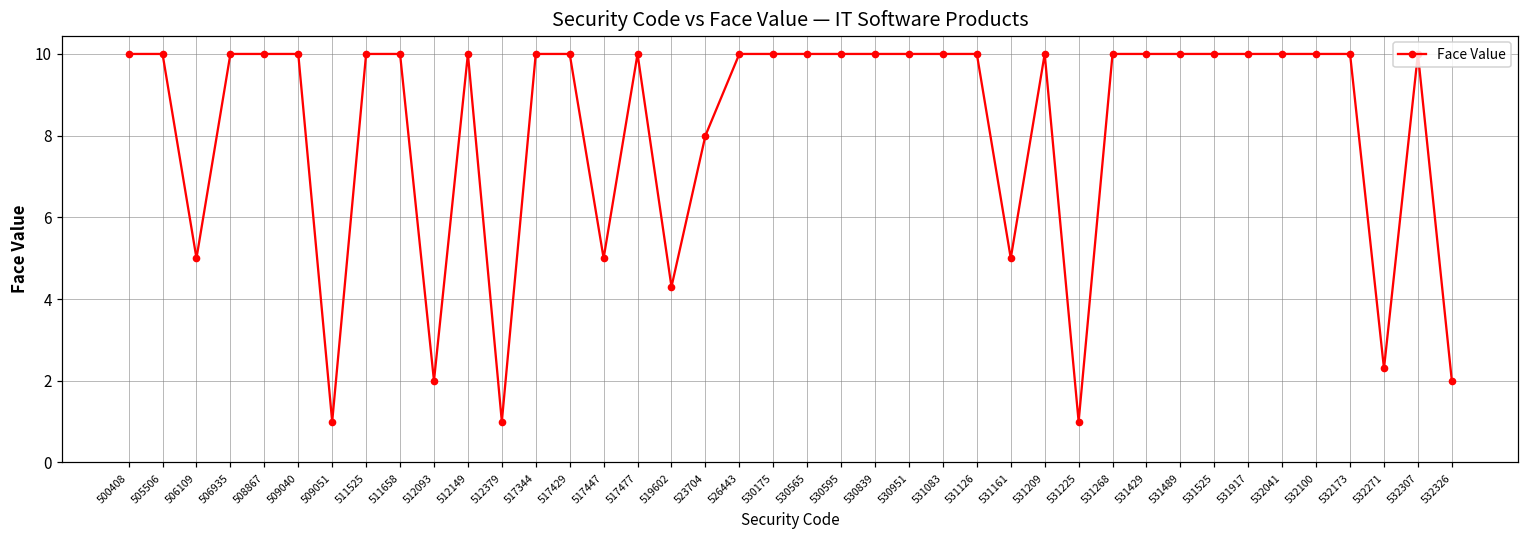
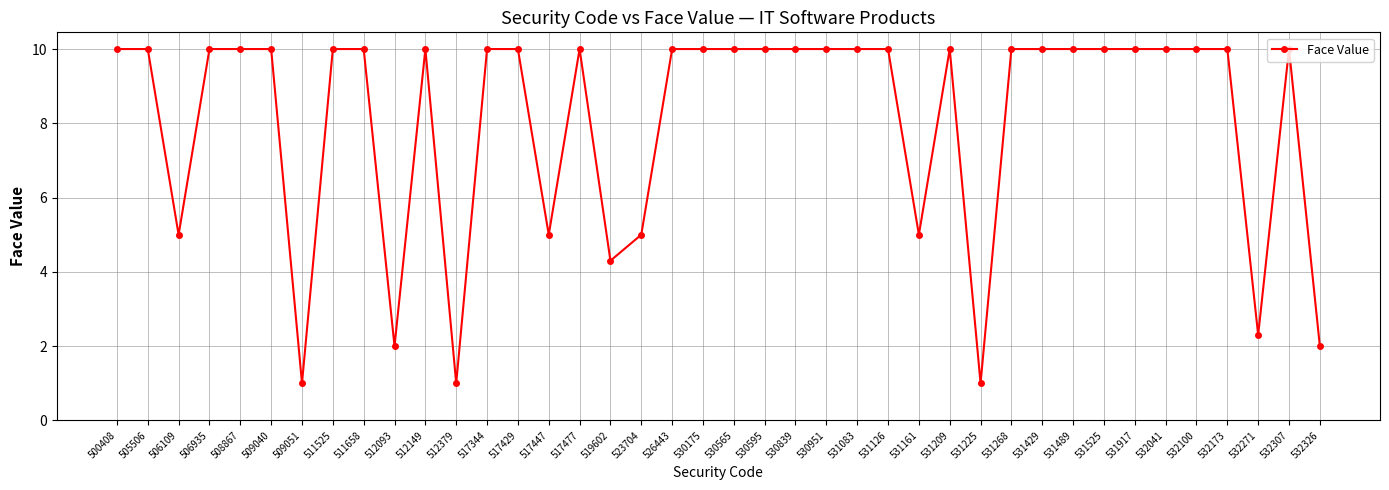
523704: 8 -> 5
